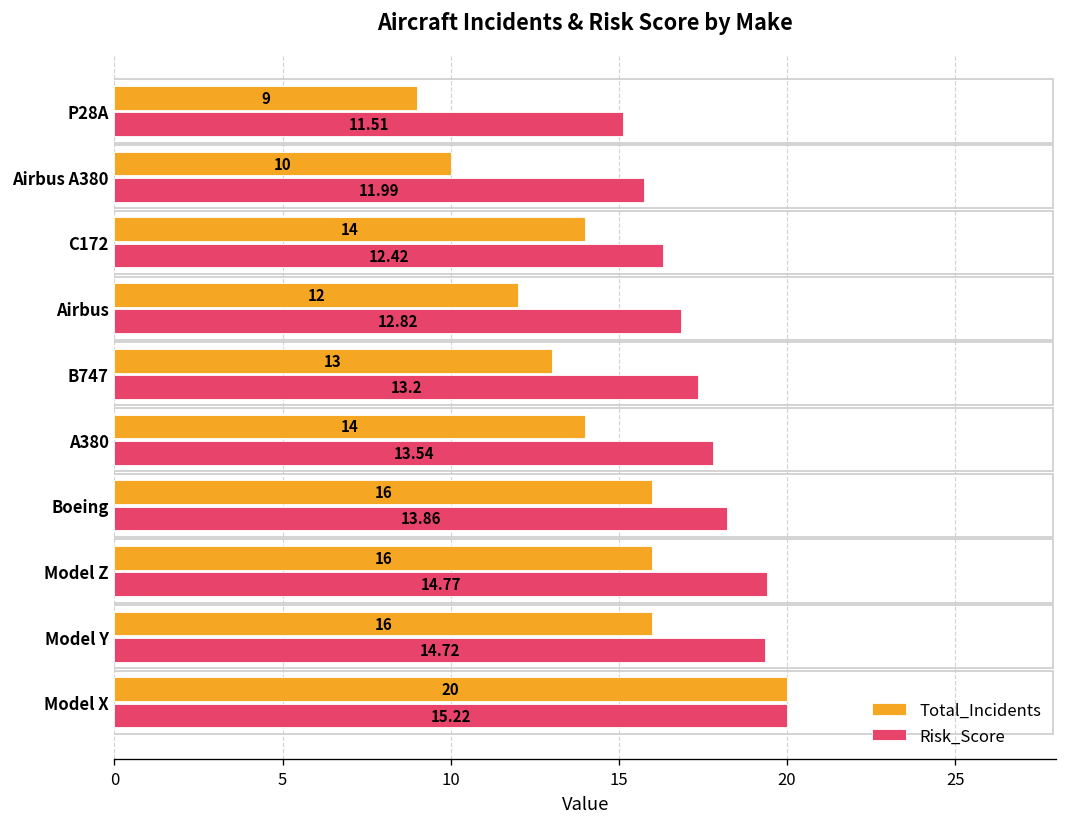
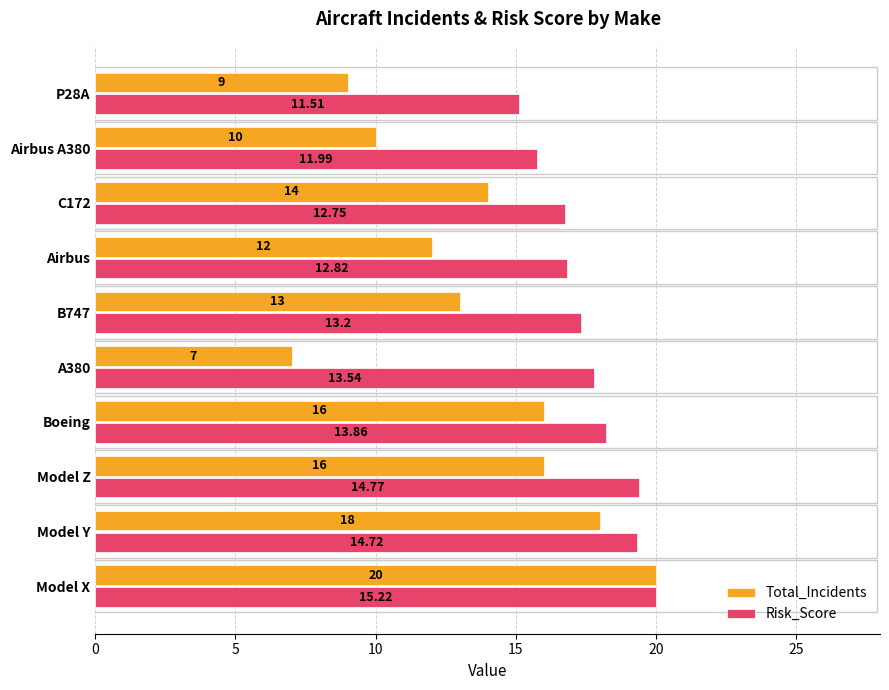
Risk_Score, C172: 12.42 -> 12.75
Total_Incidents, A380: 14 -> 7
Total_Incidents, Model Y: 16 -> 18
